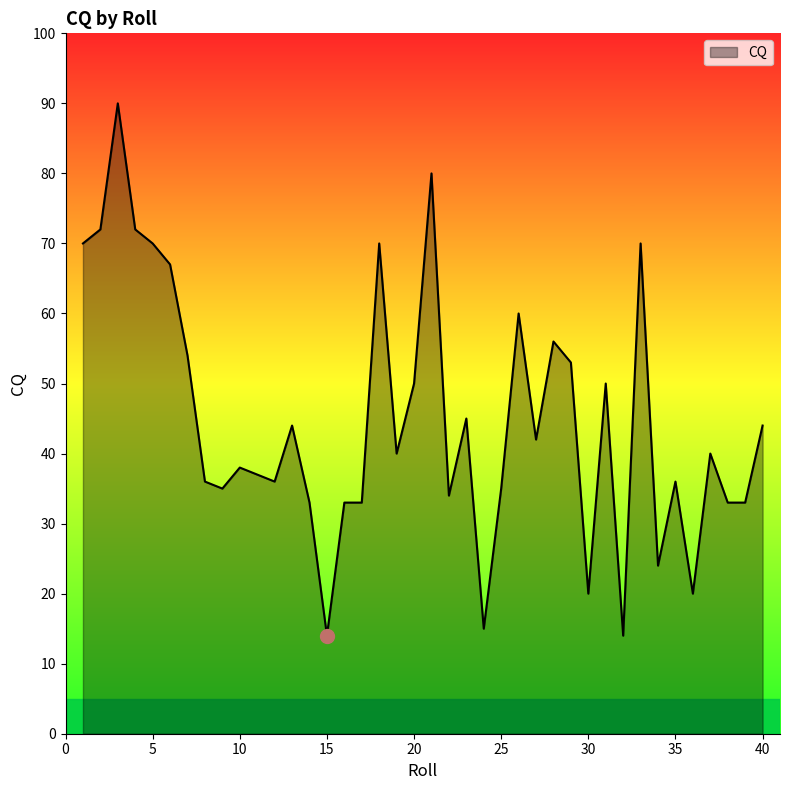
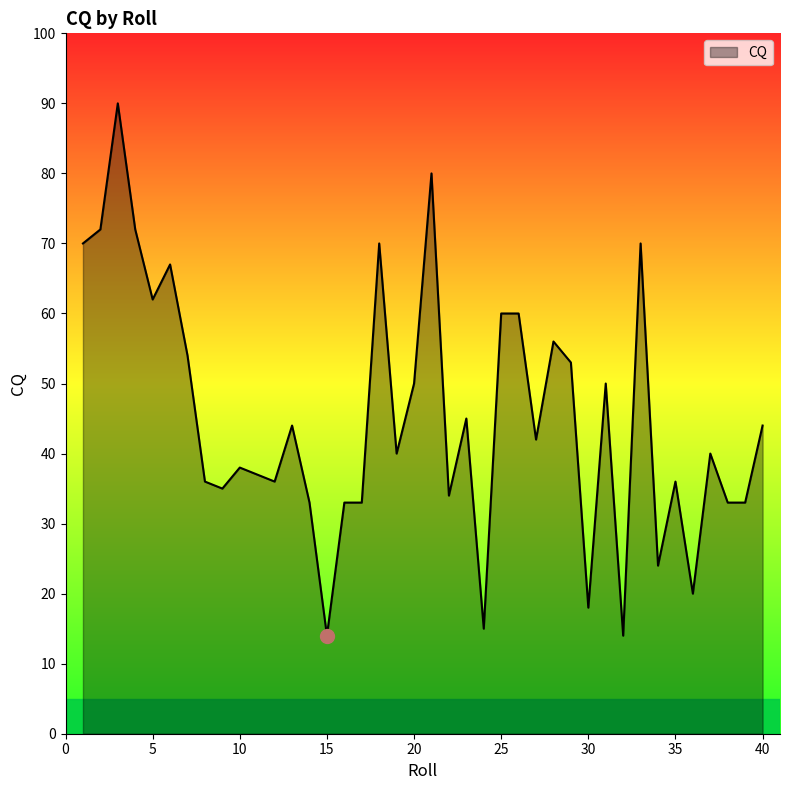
CQ, 5: 70 -> 62
CQ, 25: 35 -> 60
CQ, 30: 20 -> 18
